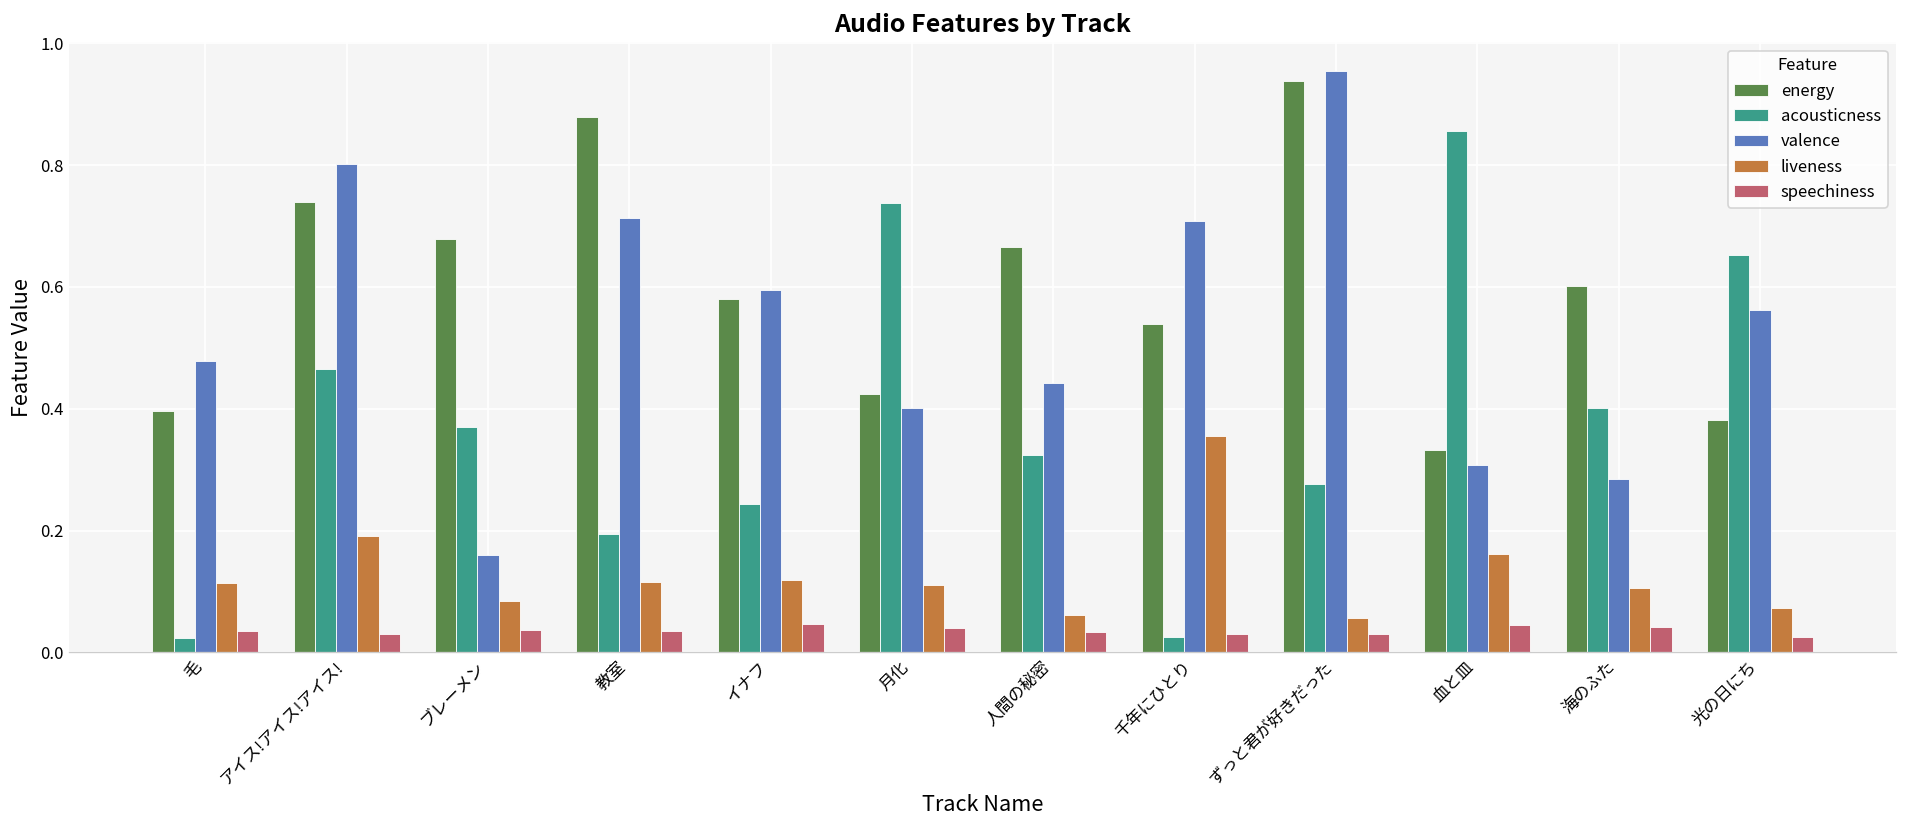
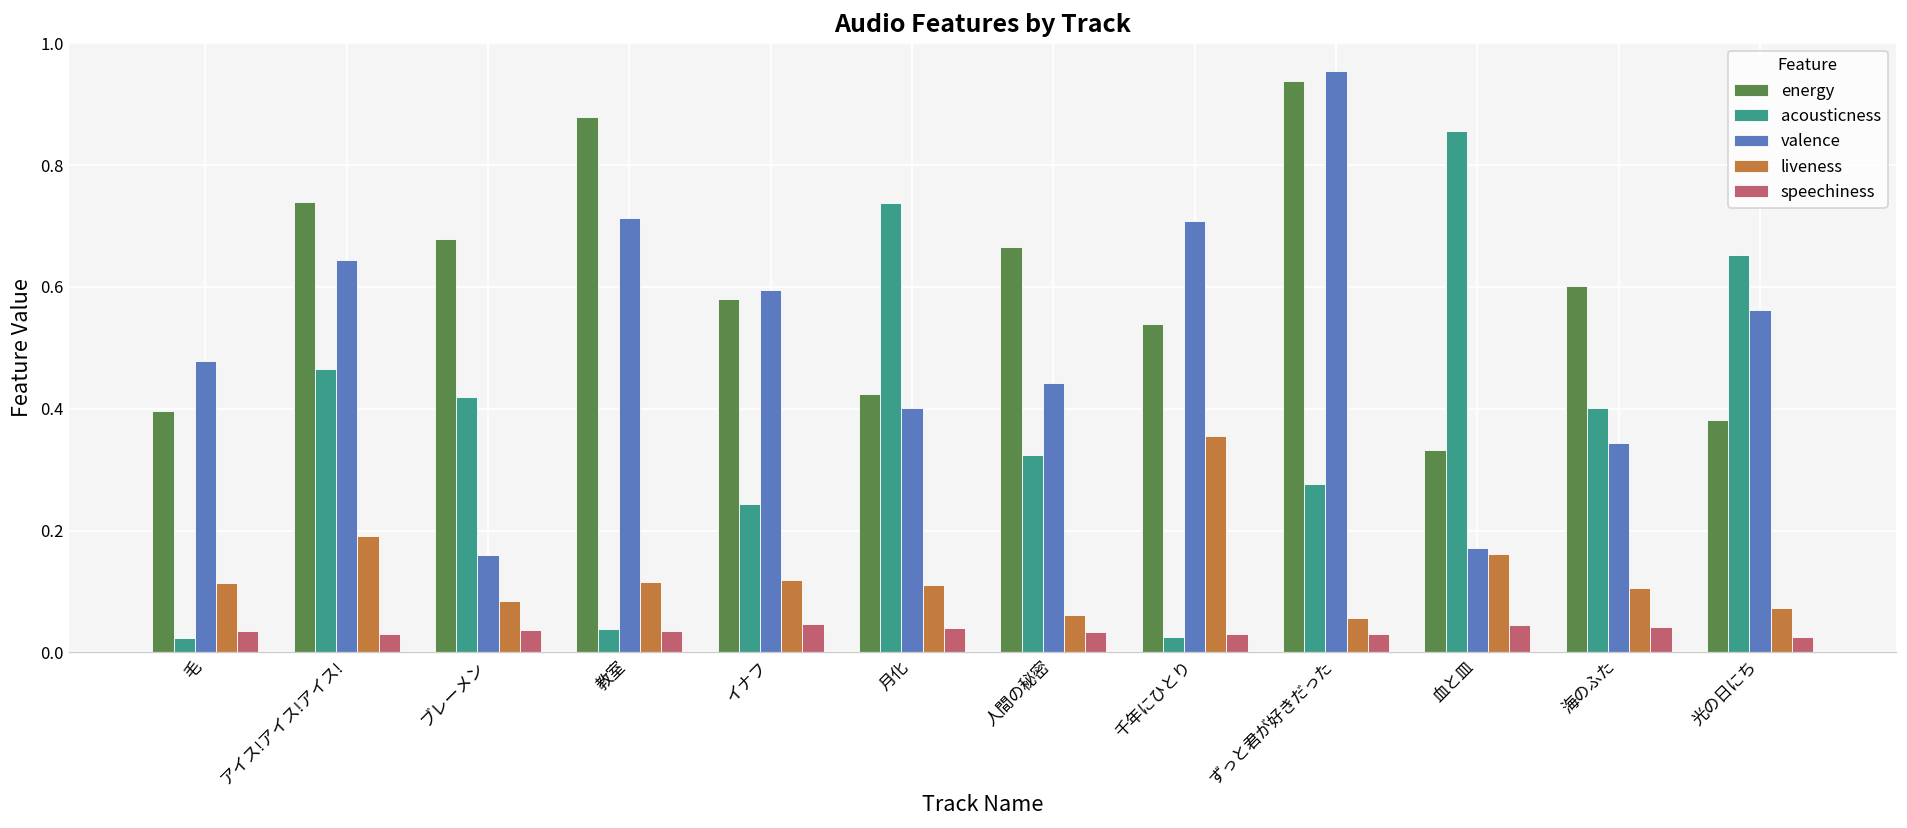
valence, アイス!アイス!アイス!: 0.80 -> 0.65
acousticness, ブレーメン: 0.37 -> 0.42
acousticness, 教室: 0.20 -> 0.04
valence, 血と皿: 0.31 -> 0.17
valence, 海のふた: 0.28 -> 0.34
